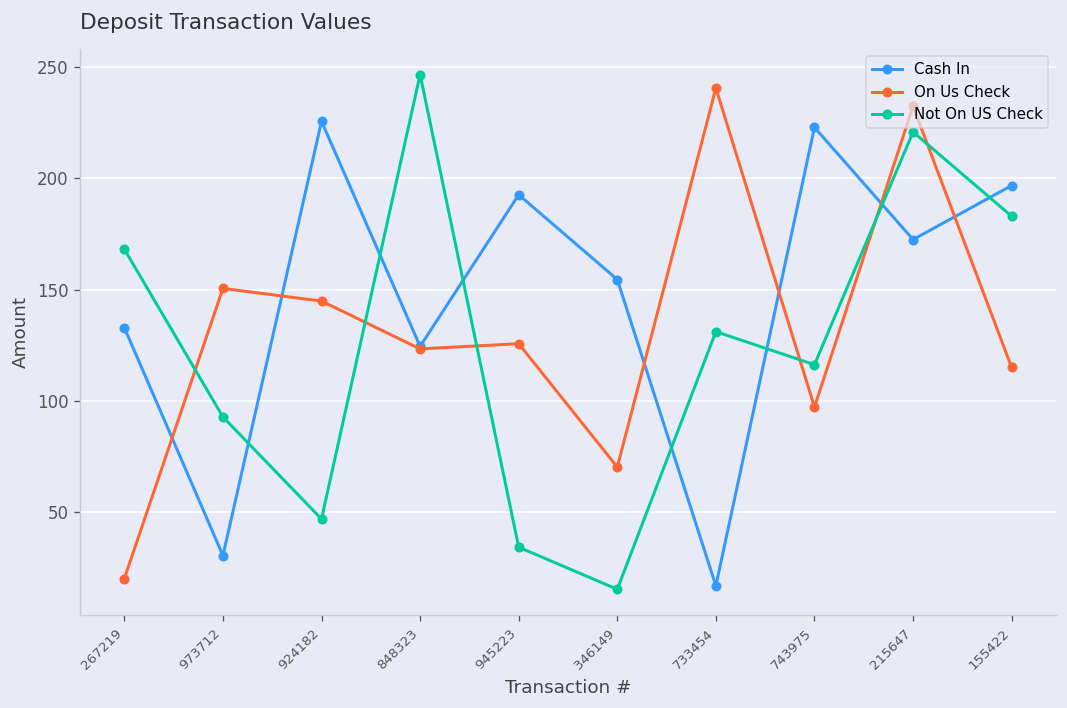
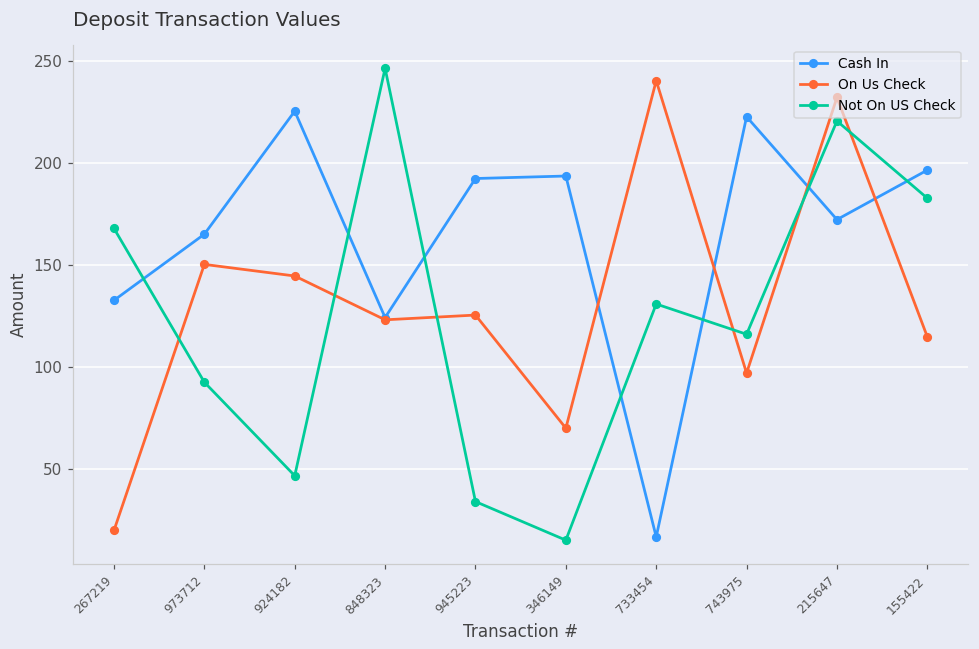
Cash In, 973712: 31 -> 165
Cash In, 346149: 155 -> 194
